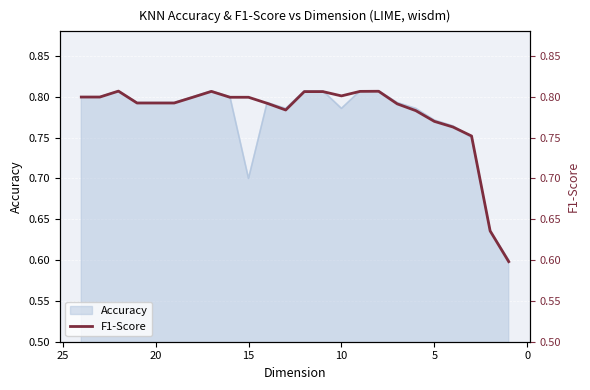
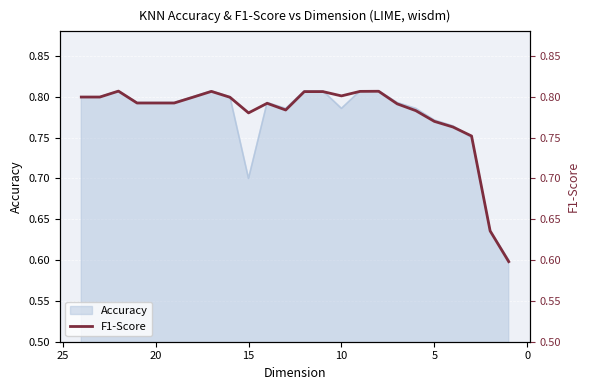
F1-Score, 15: 0.80 -> 0.78
